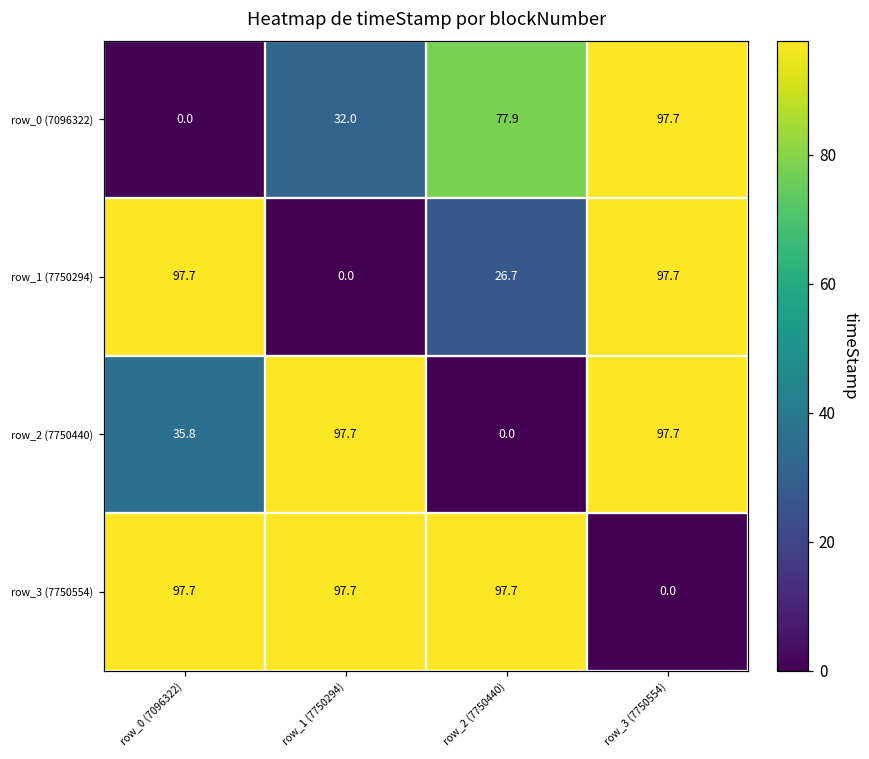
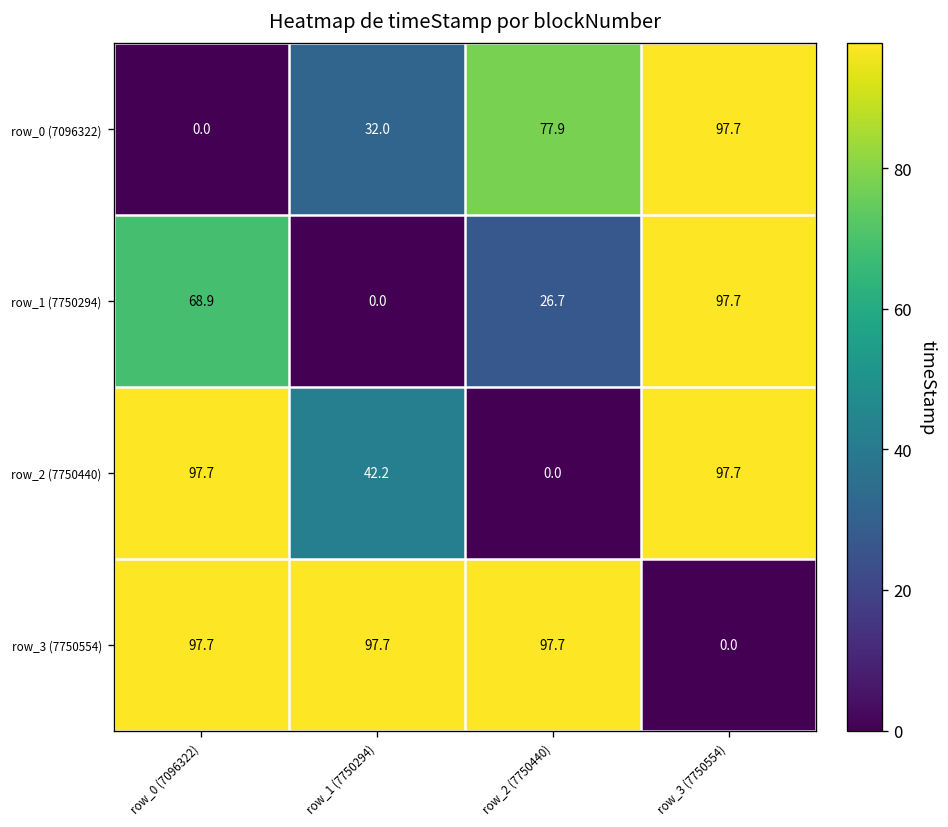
row_1 (7750294), row_0 (7096322): 97.7 -> 68.9
row_2 (7750440), row_0 (7096322): 35.8 -> 97.7
row_2 (7750440), row_1 (7750294): 97.7 -> 42.2
